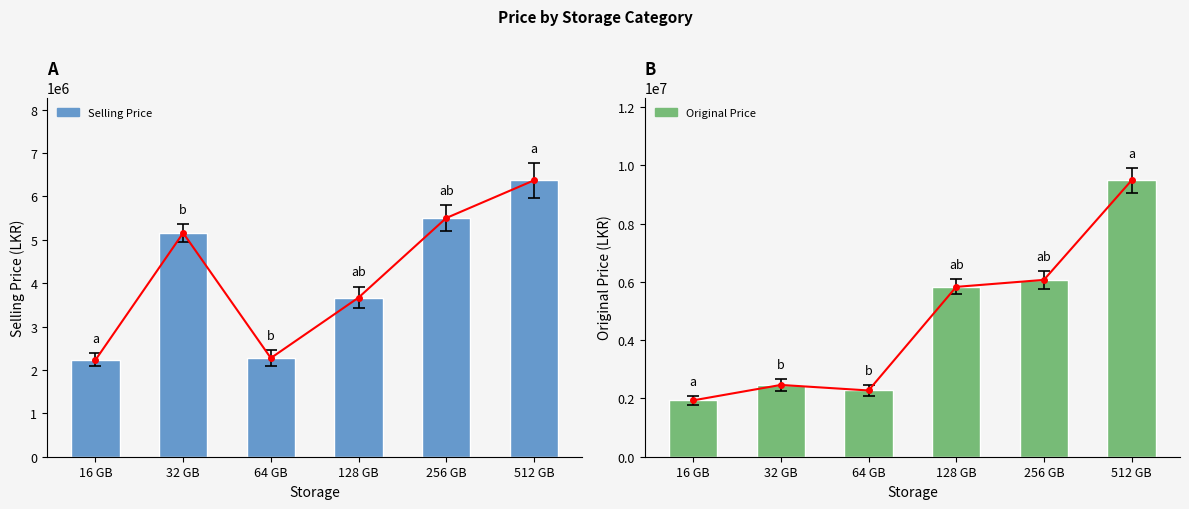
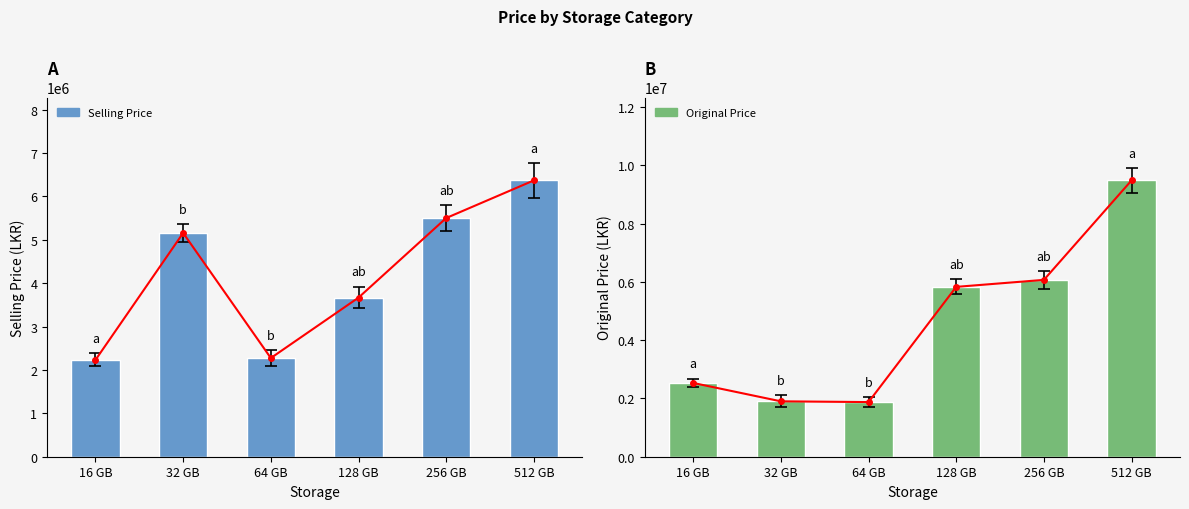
B, Original Price, 16 GB: 1900000 -> 2500000
B, Original Price, 32 GB: 2500000 -> 1900000
B, Original Price, 64 GB: 2300000 -> 1900000
